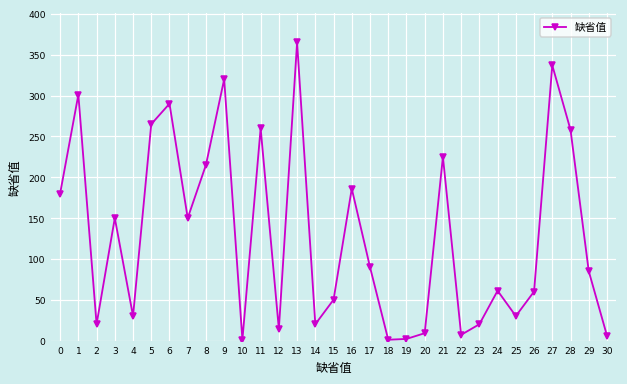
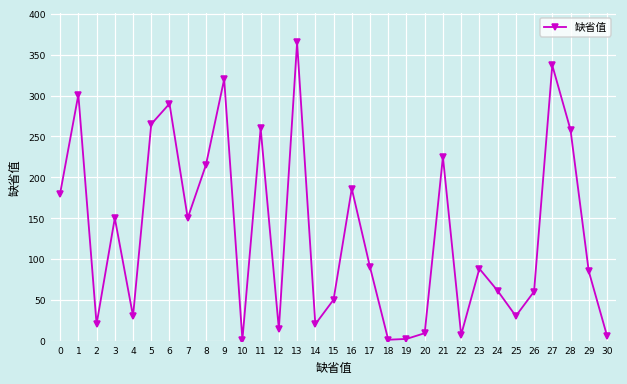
23: 20 -> 90
